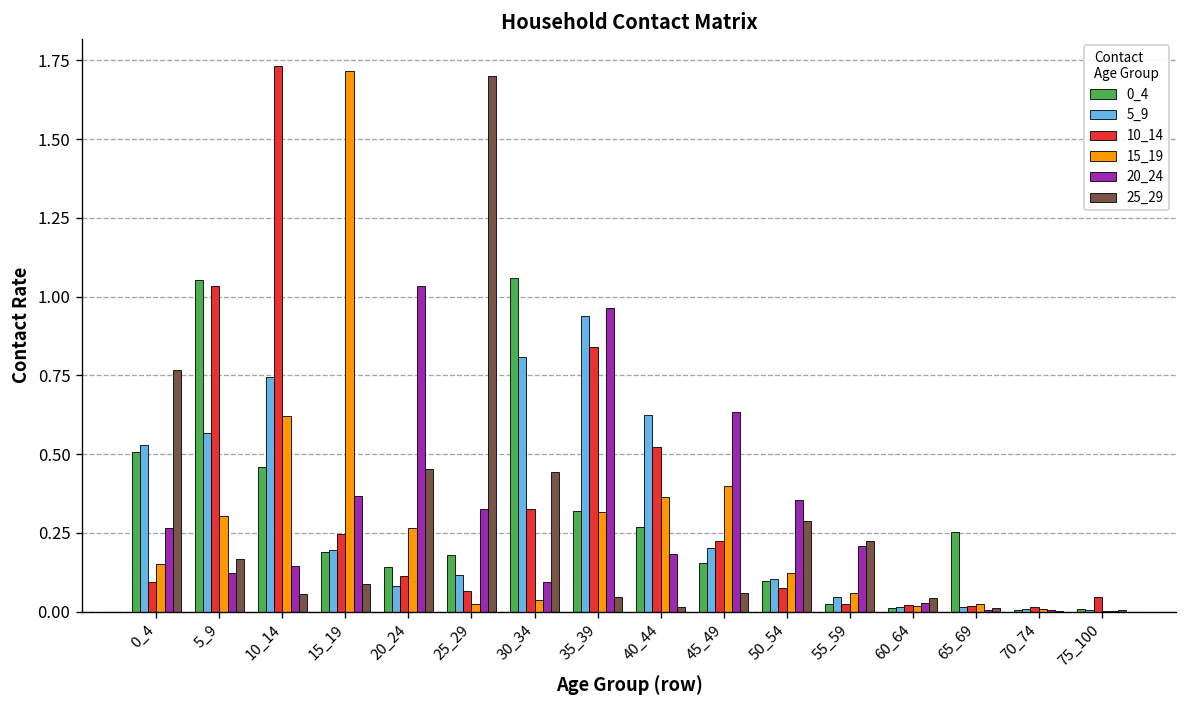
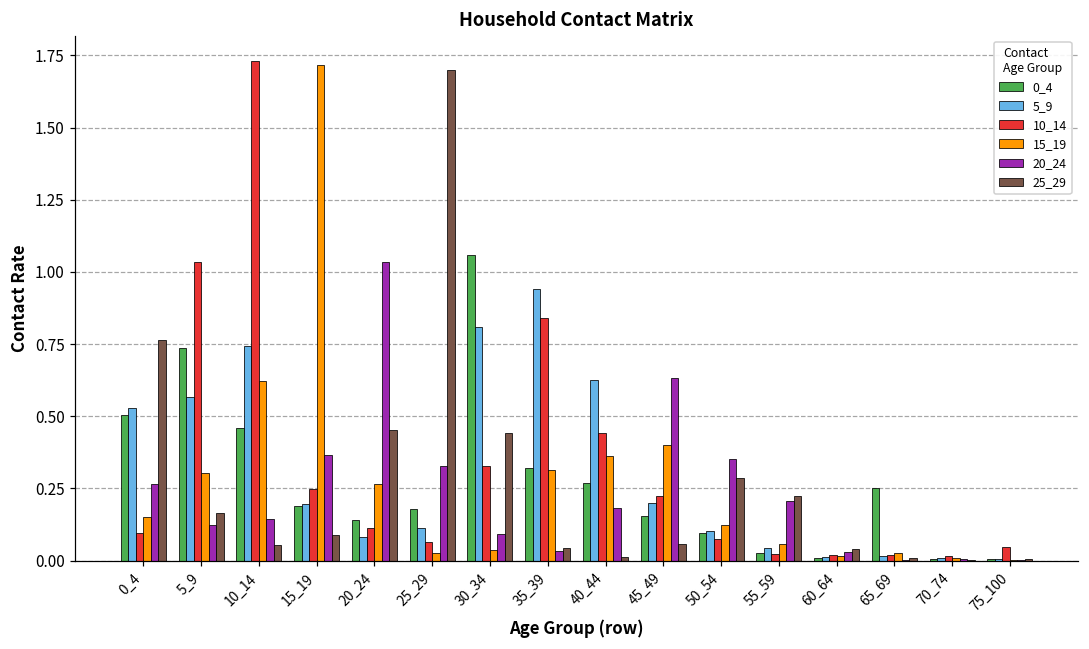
0_4, 5_9: 1.05 -> 0.74
20_24, 35_39: 0.96 -> 0.03
10_14, 40_44: 0.52 -> 0.44
